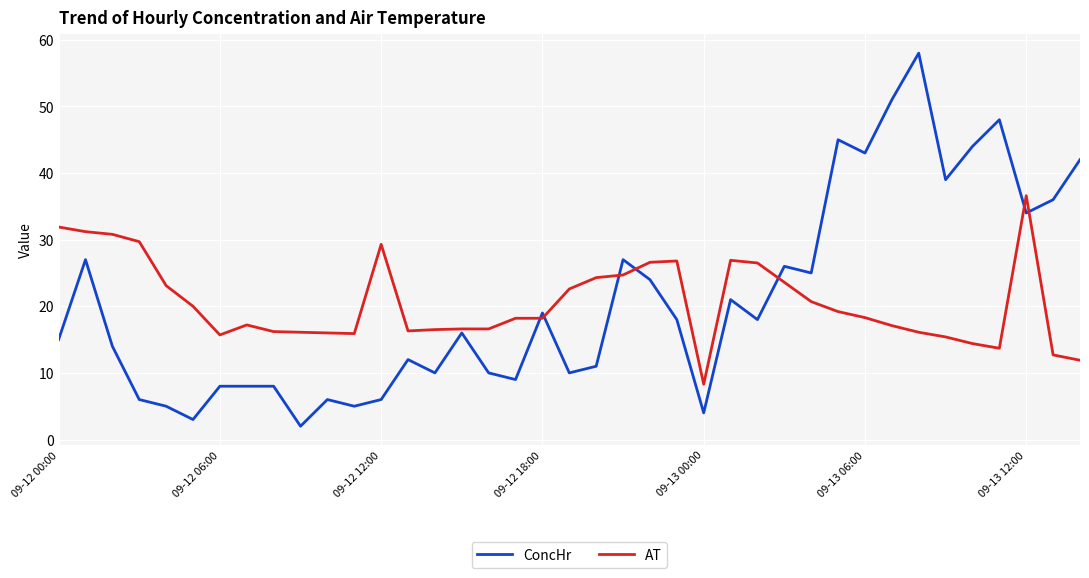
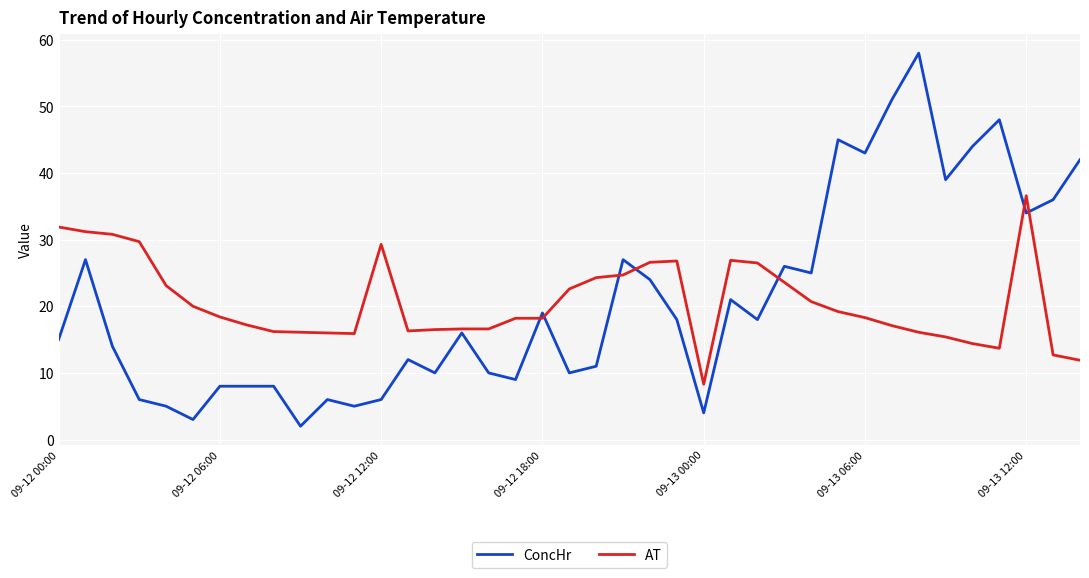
AT, 09-12 06:00: 16 -> 18
